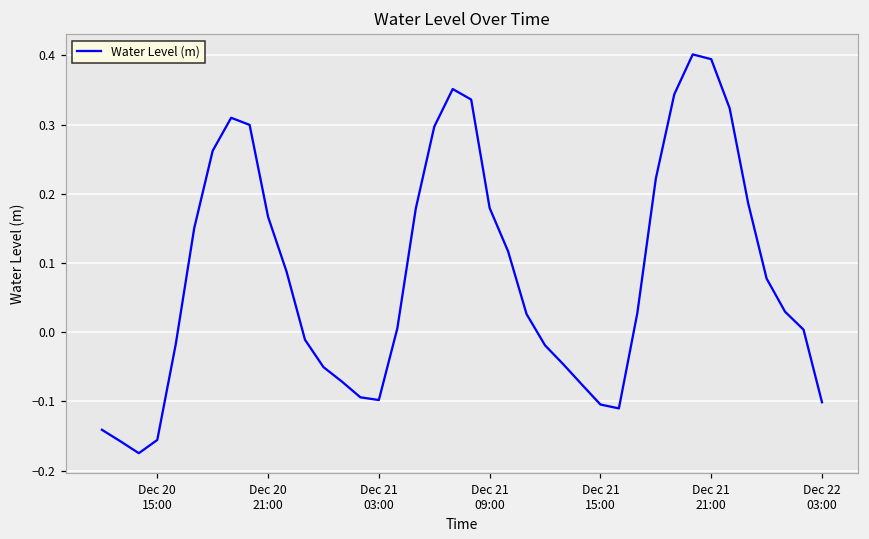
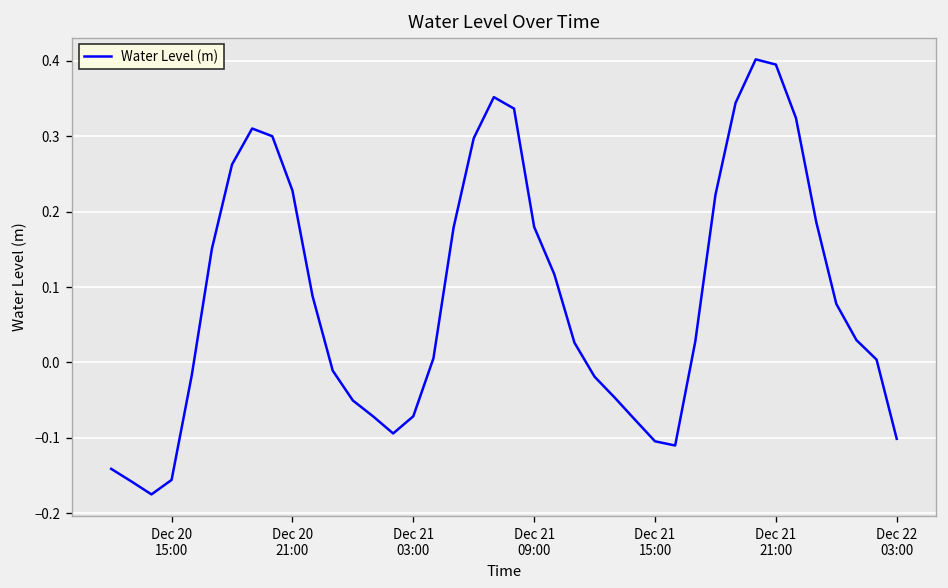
Dec 20 21:00: 0.17 -> 0.23
Dec 21 03:00: -0.10 -> -0.07
